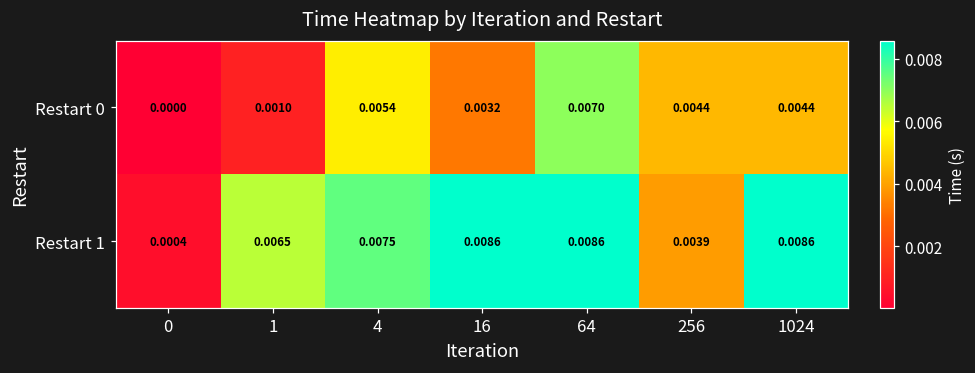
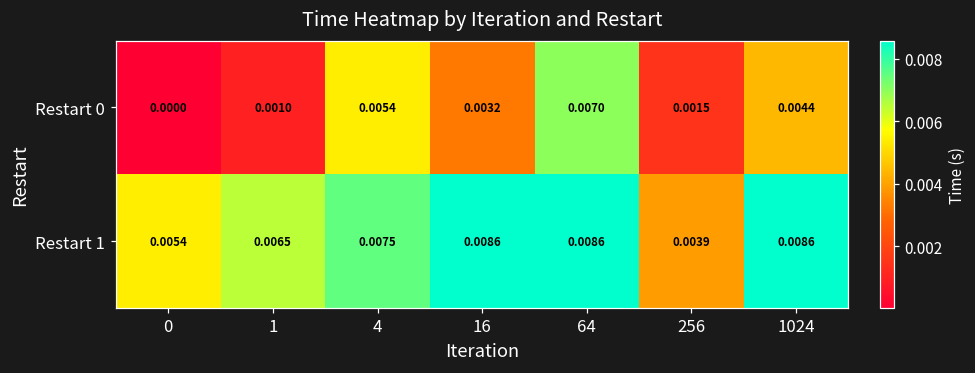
Restart 0, 256: 0.0044 -> 0.0015
Restart 1, 0: 0.0004 -> 0.0054
